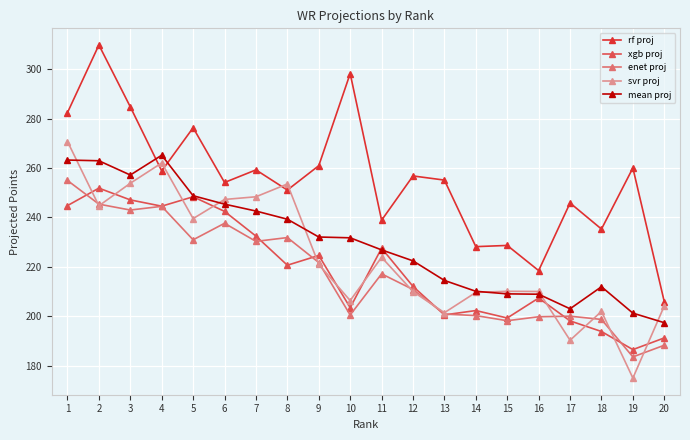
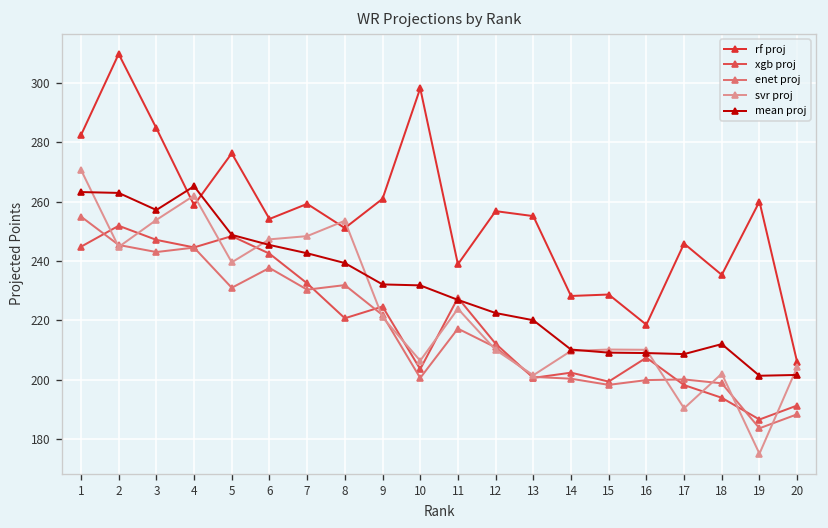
mean proj, 13: 215 -> 220
mean proj, 17: 203 -> 209
mean proj, 20: 197 -> 202
